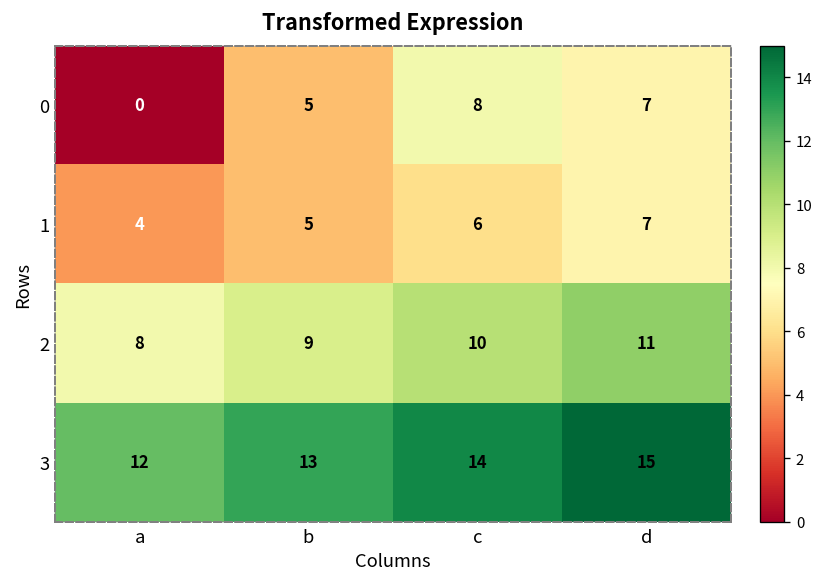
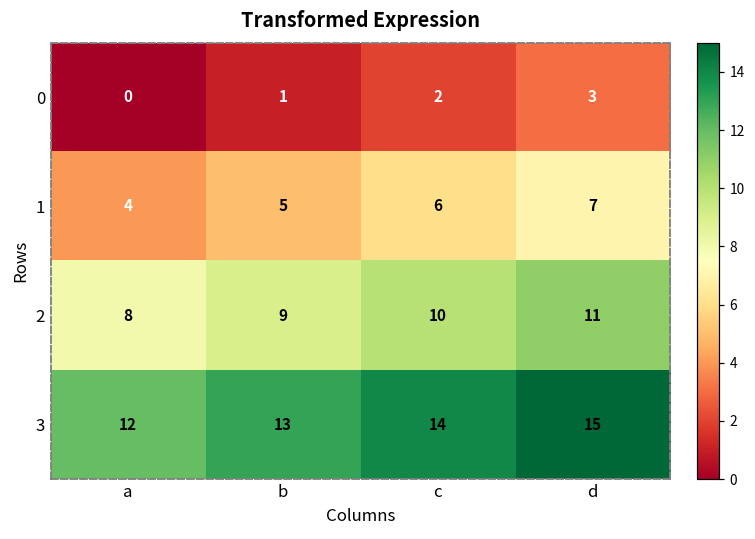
0, b: 5 -> 1
0, c: 8 -> 2
0, d: 7 -> 3
